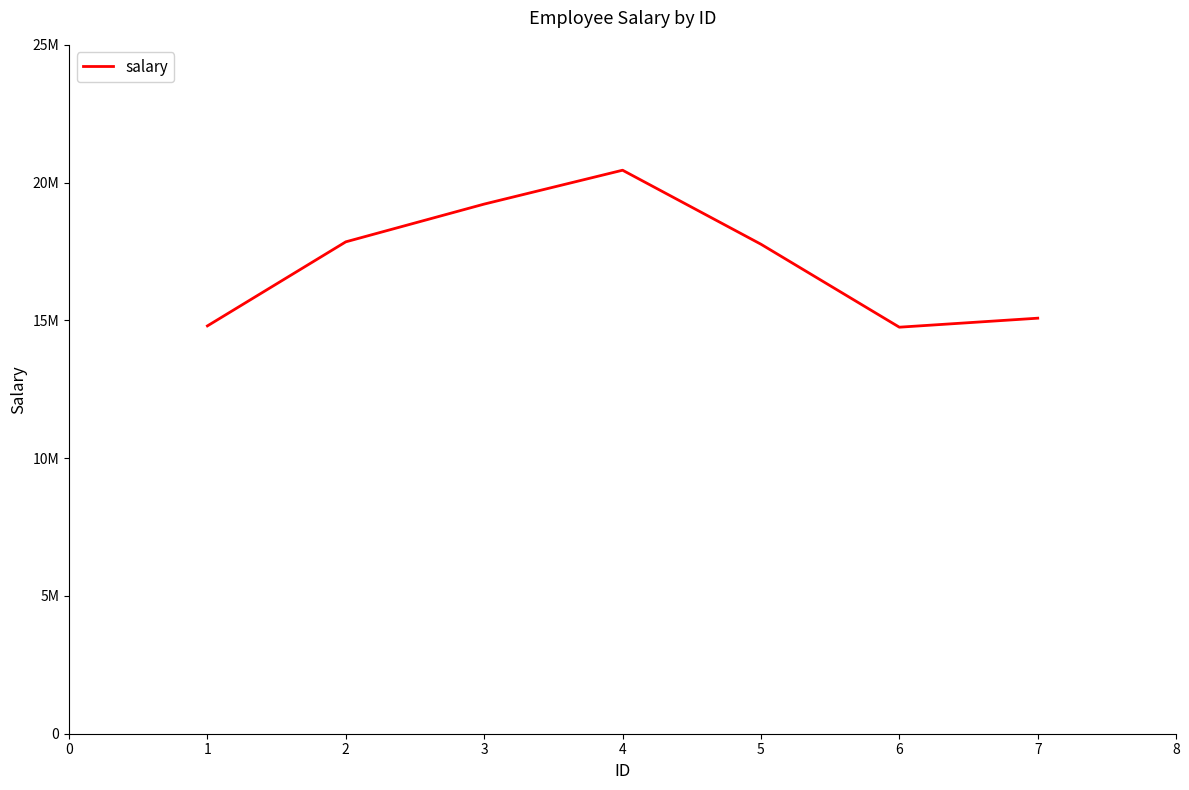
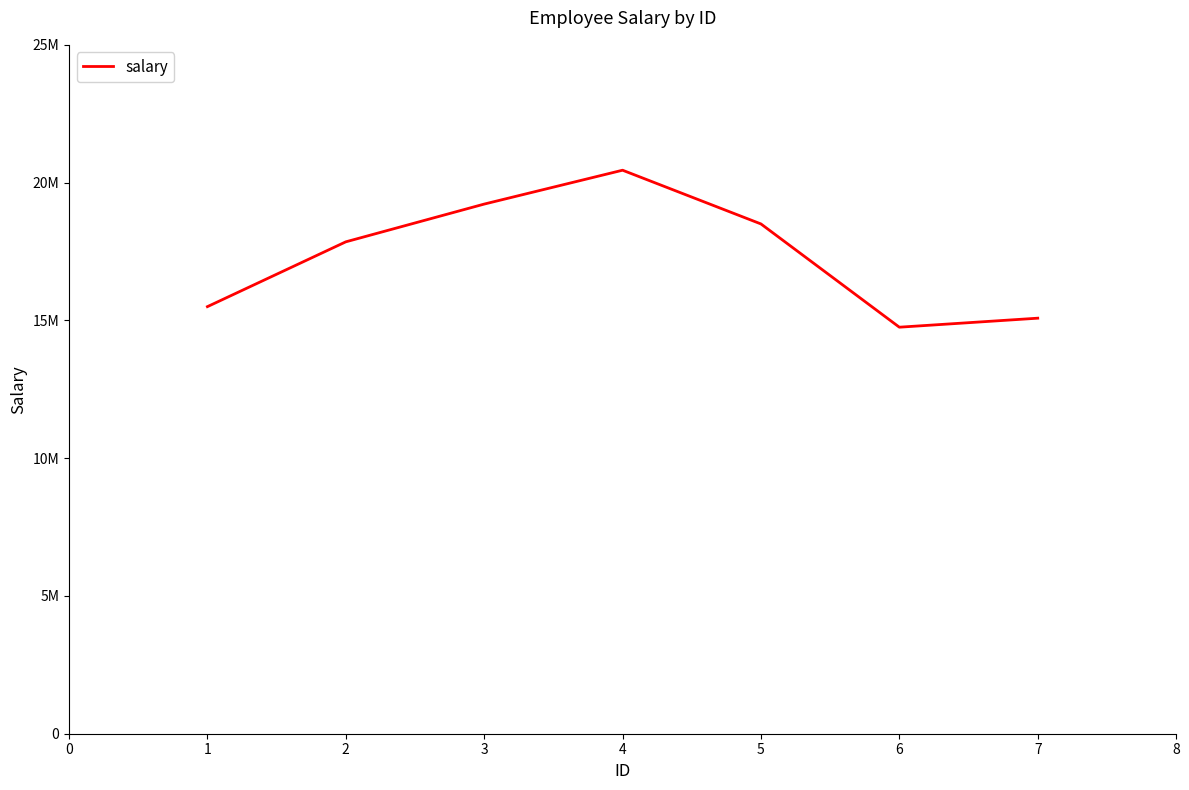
1: 14800000 -> 15500000
5: 17800000 -> 18500000
